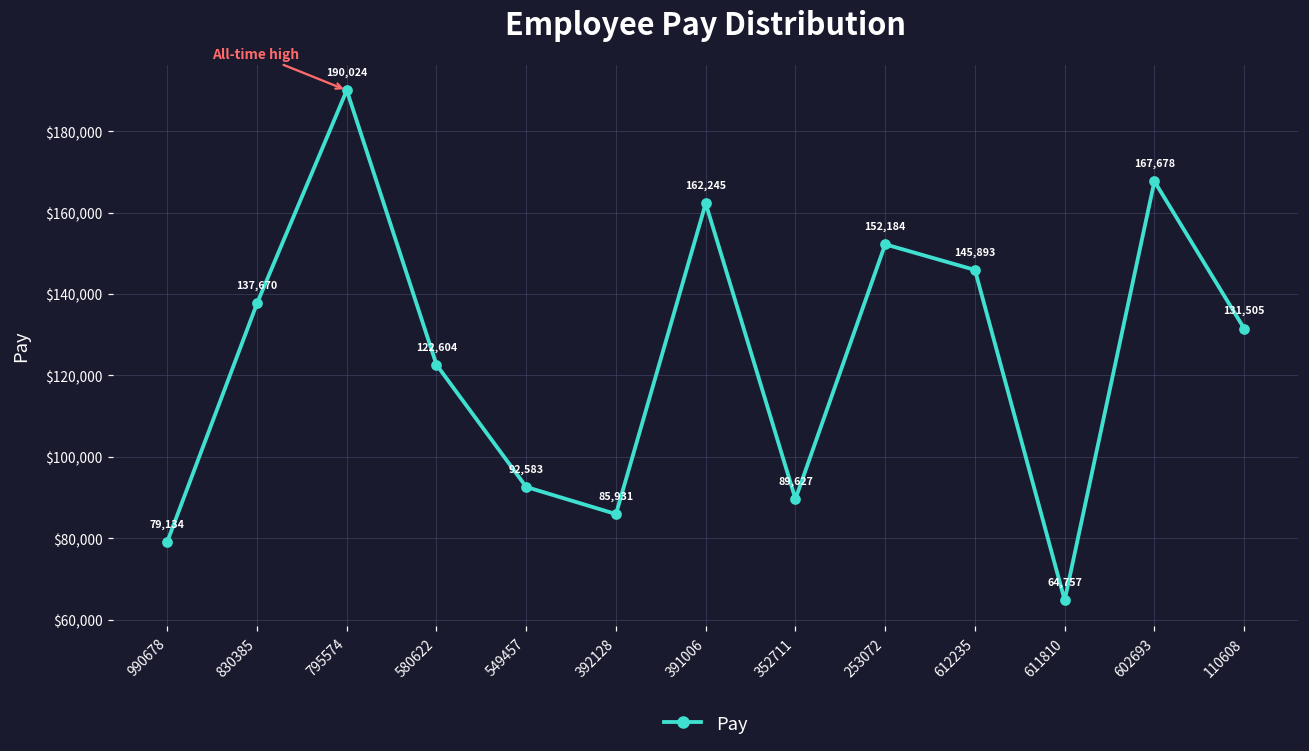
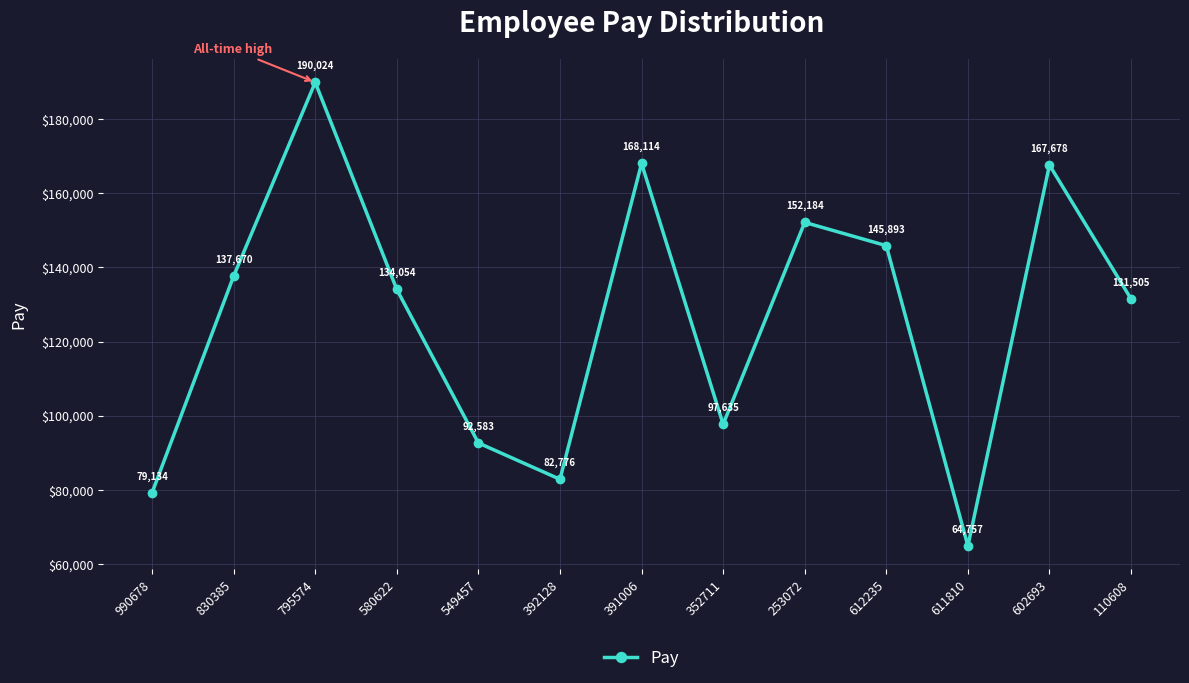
580622: 122,604 -> 134,054
392128: 85,931 -> 82,776
391006: 162,245 -> 168,114
352711: 89,627 -> 97,635
